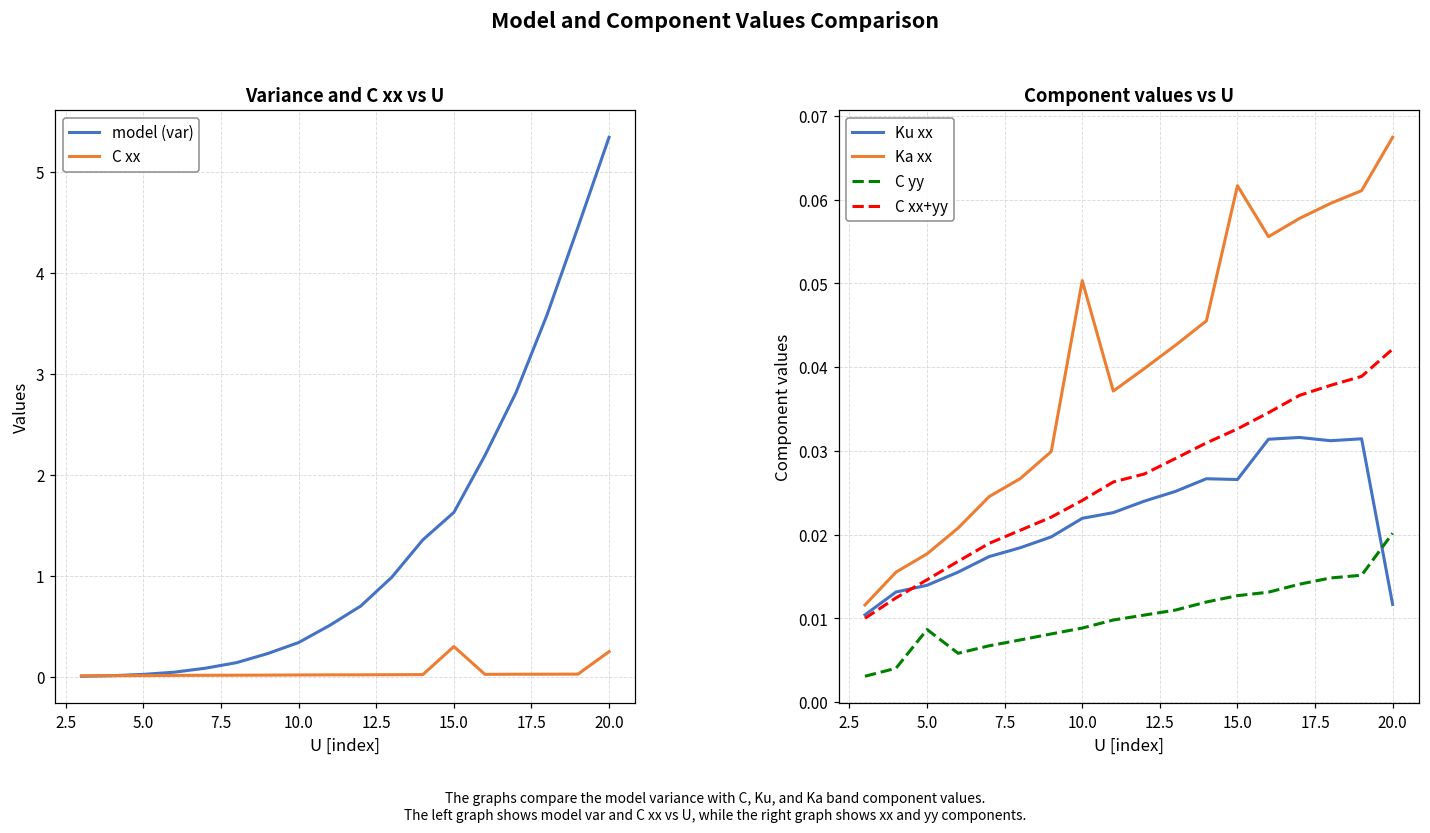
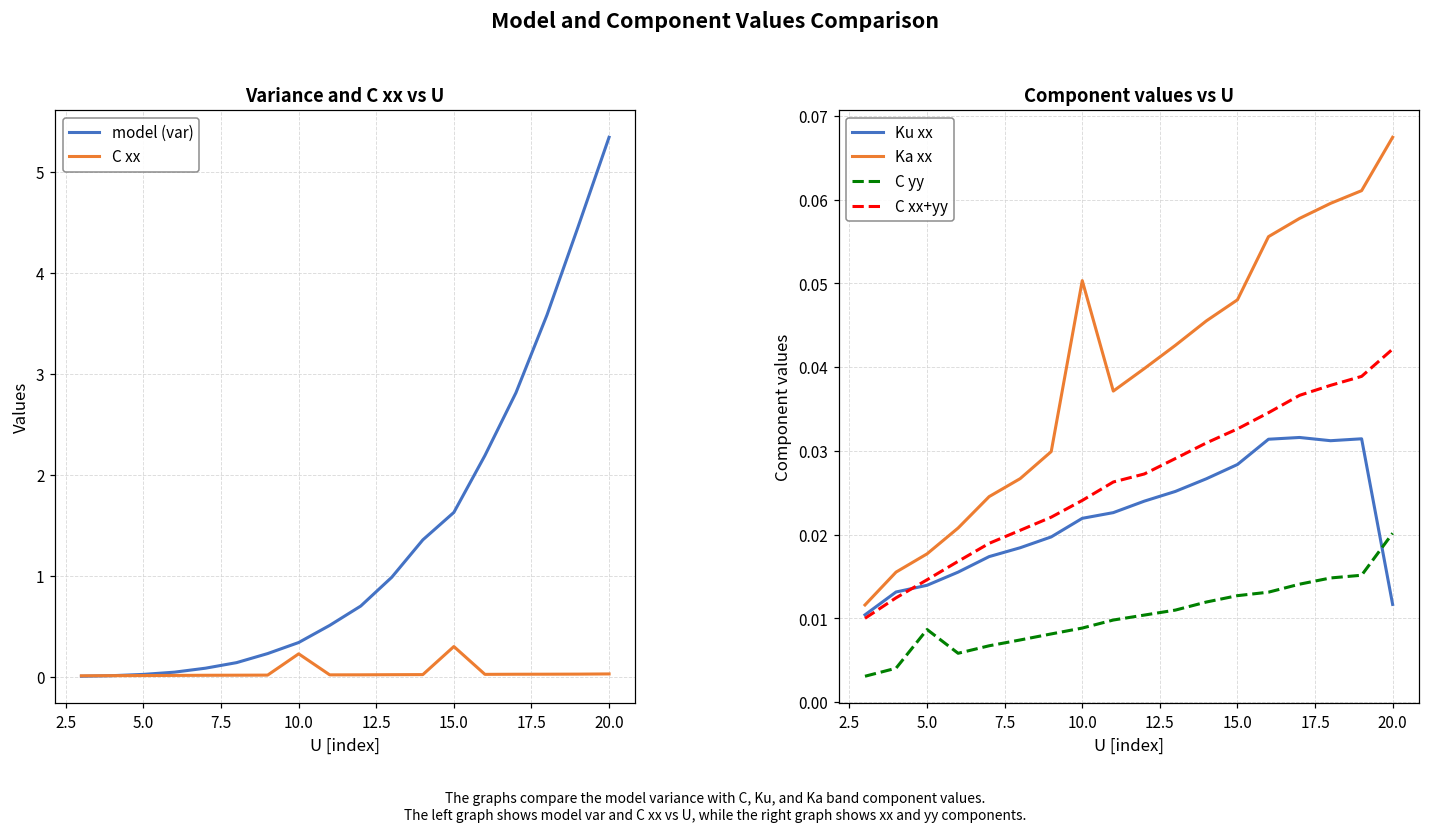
Variance and C xx vs U, C xx, 10.0: 0.0 -> 0.2
Variance and C xx vs U, C xx, 20.0: 0.2 -> 0.0
Component values vs U, Ku xx, 15.0: 0.027 -> 0.028
Component values vs U, Ka xx, 15.0: 0.062 -> 0.048
